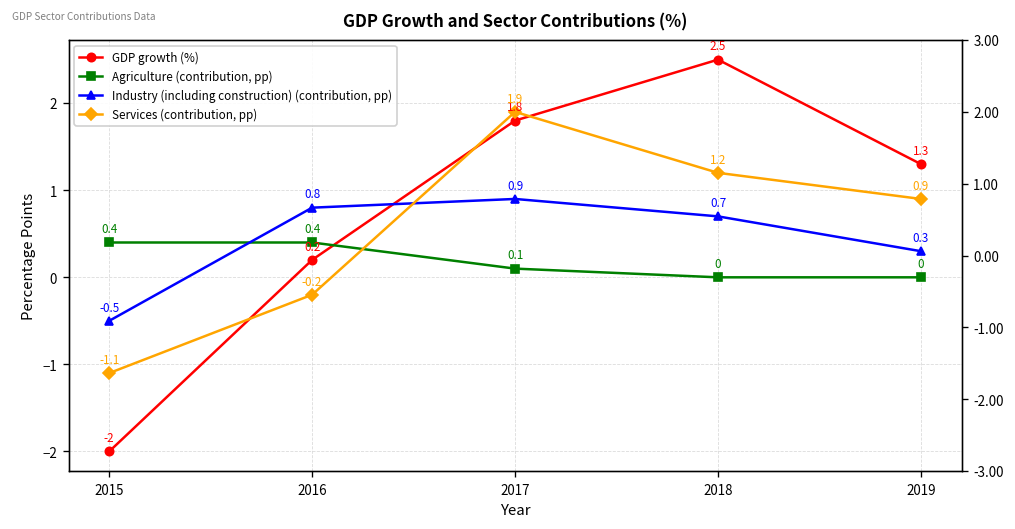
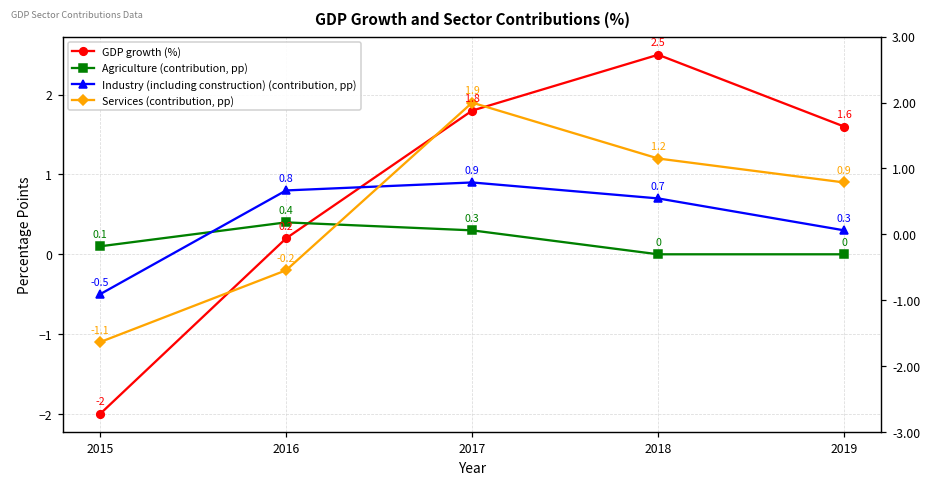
Agriculture (contribution, pp), 2015: 0.4 -> 0.1
Agriculture (contribution, pp), 2017: 0.1 -> 0.3
GDP growth (%), 2019: 1.3 -> 1.6
